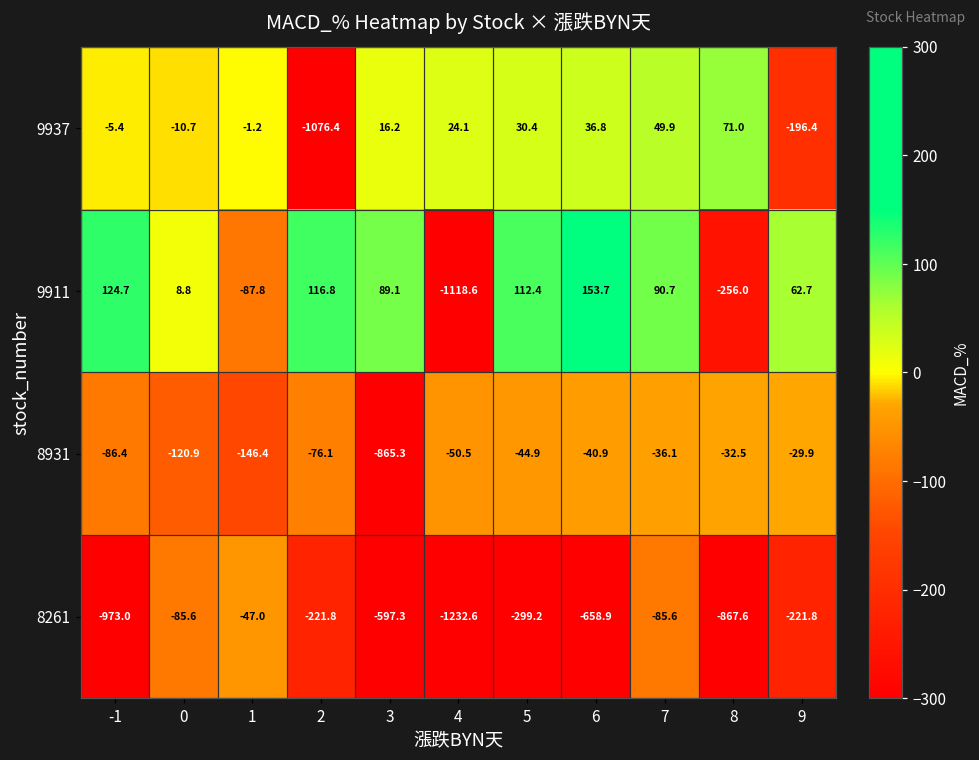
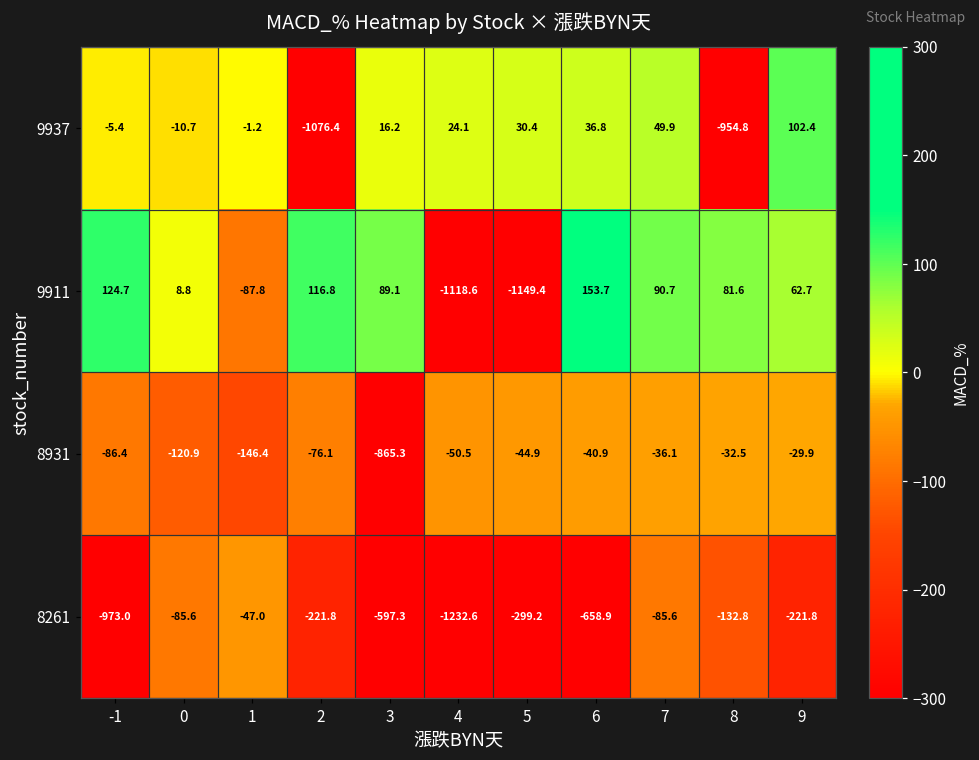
9937, 8: 71.0 -> -954.8
9937, 9: -196.4 -> 102.4
9911, 5: 112.4 -> -1149.4
9911, 8: -256.0 -> 81.6
8261, 8: -867.6 -> -132.8
